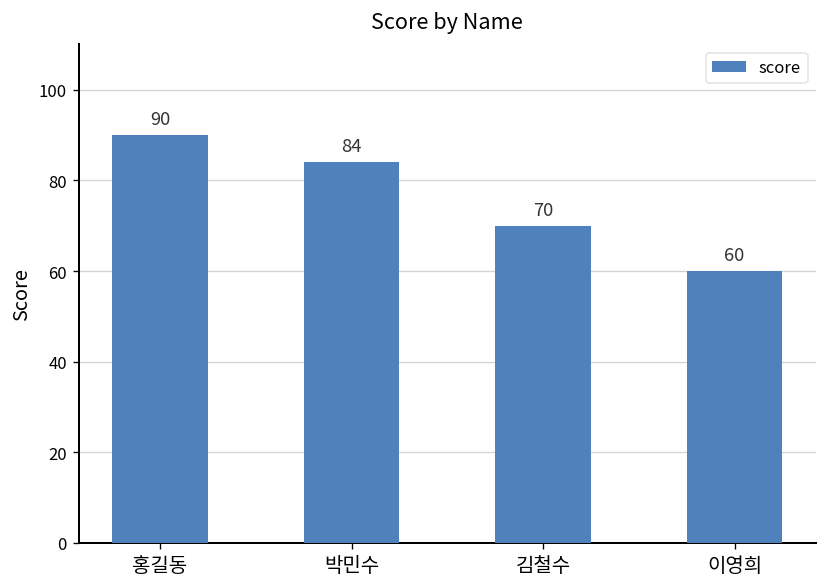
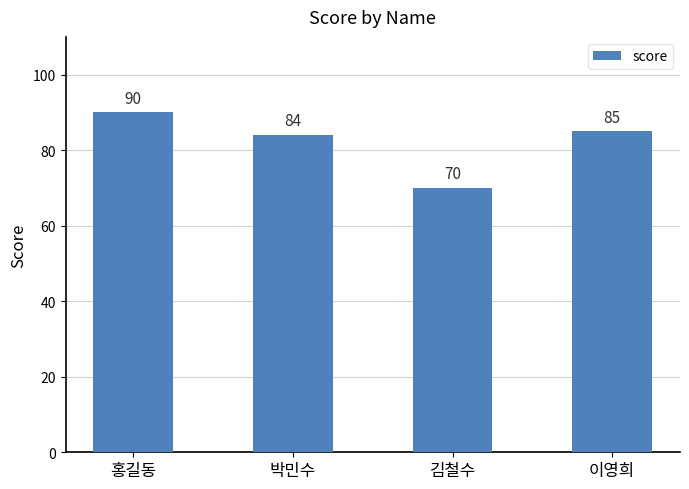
이영희: 60 -> 85
